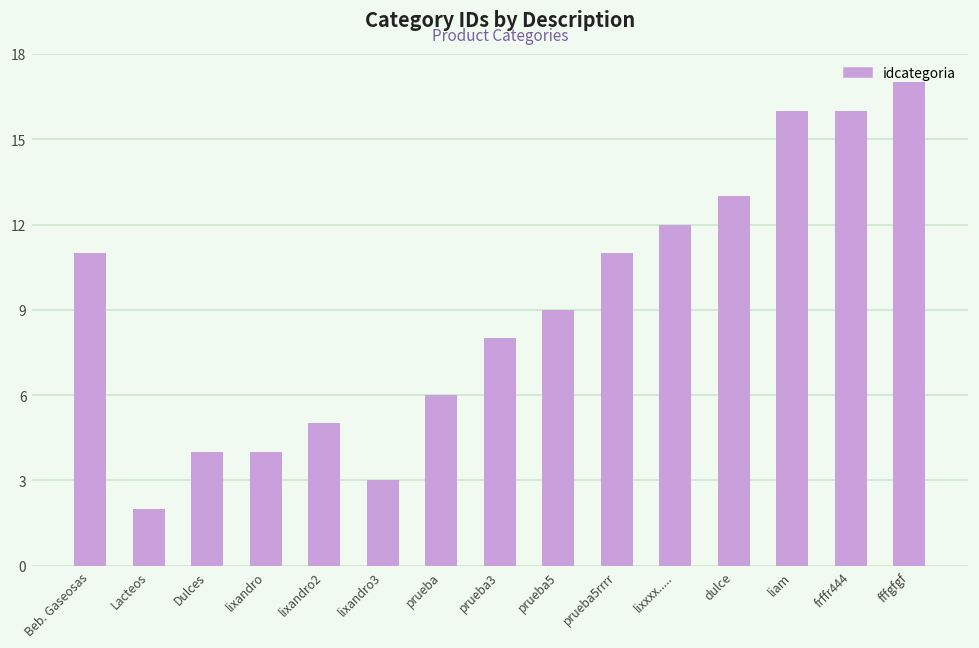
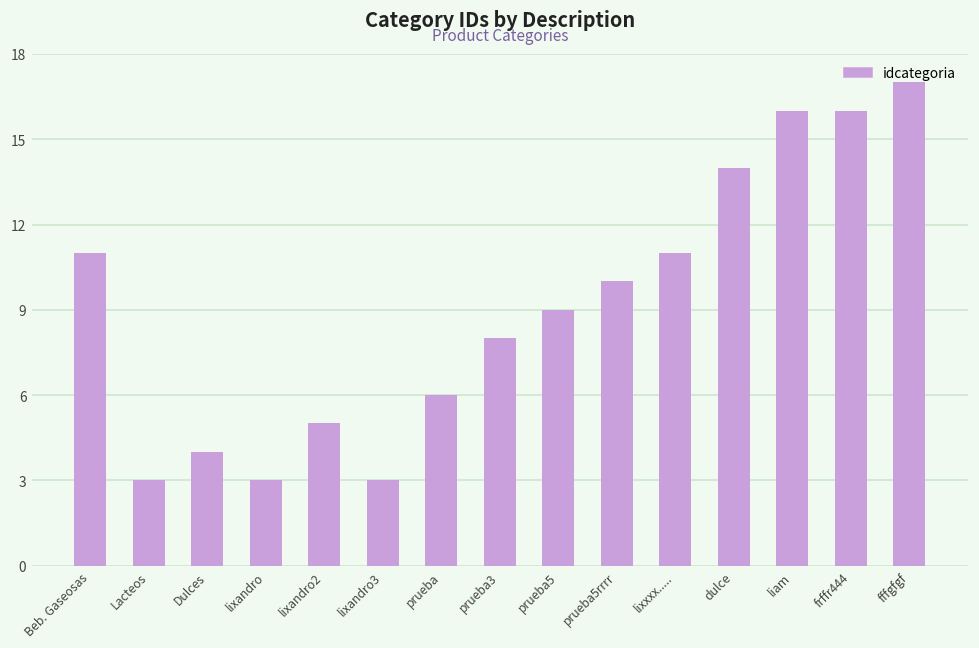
Lacteos: 2 -> 3
lixandro: 4 -> 3
prueba5rrrr: 11 -> 10
lixxxx.....: 12 -> 11
dulce: 13 -> 14
